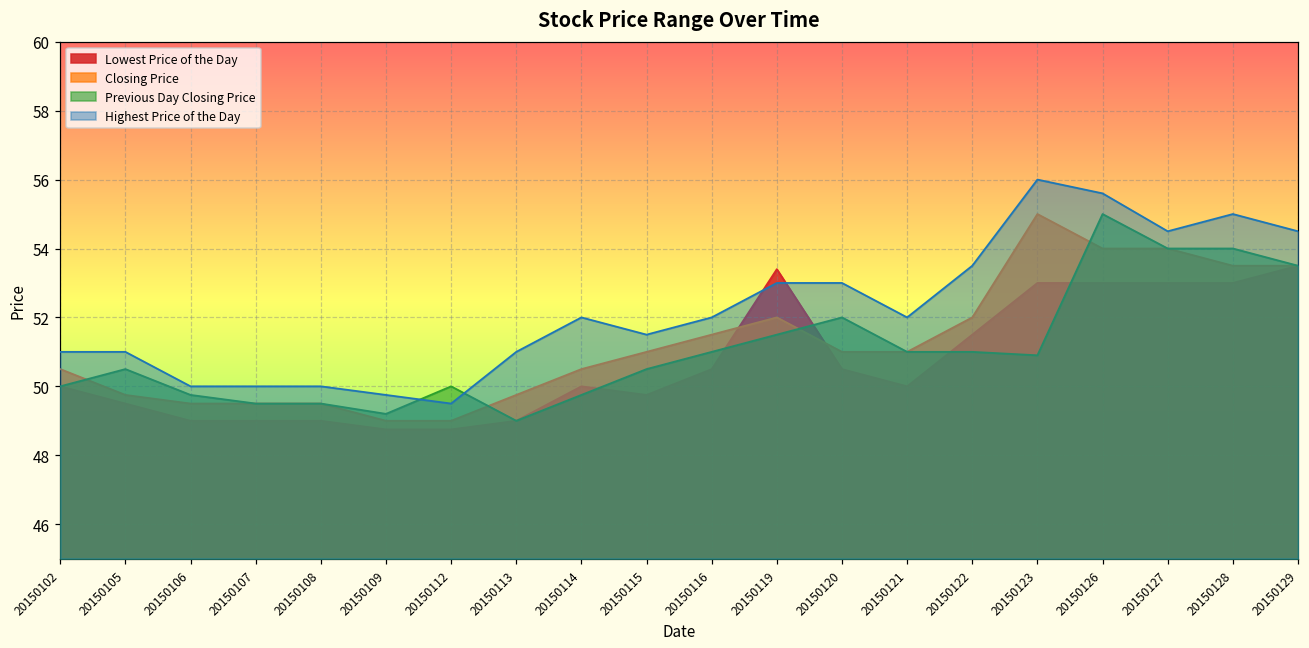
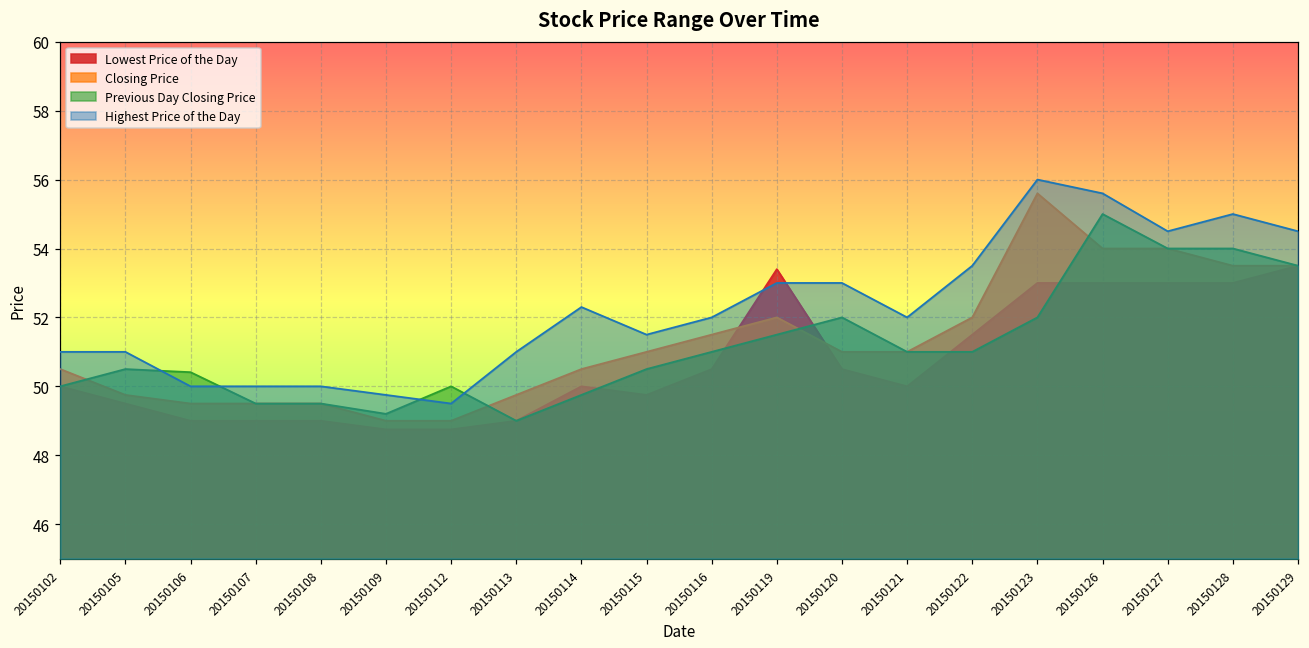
Previous Day Closing Price, 20150106: 49.8 -> 50.4
Highest Price of the Day, 20150114: 52.0 -> 52.3
Closing Price, 20150123: 55.0 -> 55.6
Previous Day Closing Price, 20150123: 50.9 -> 52.0
